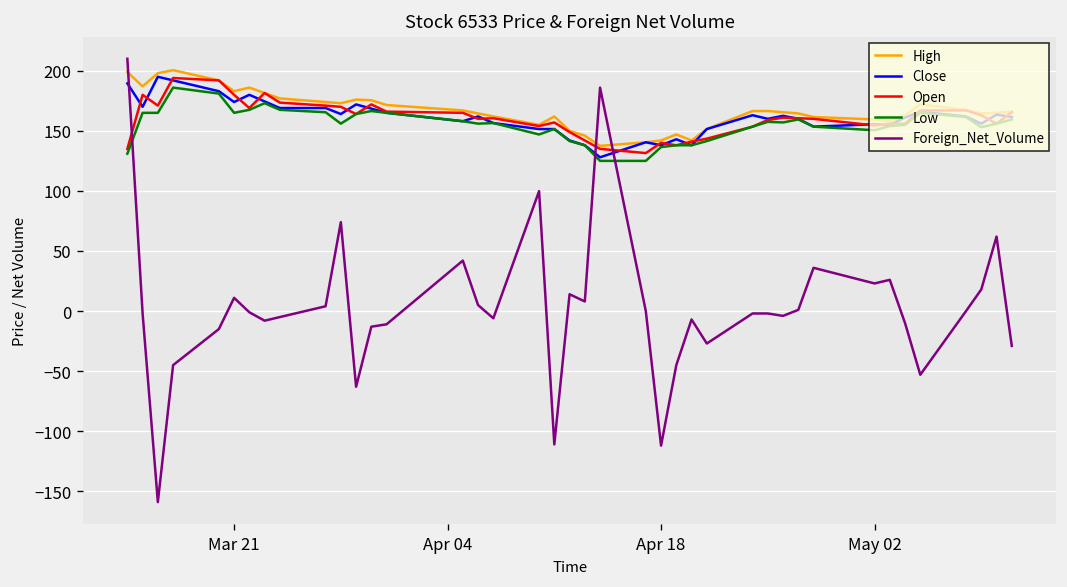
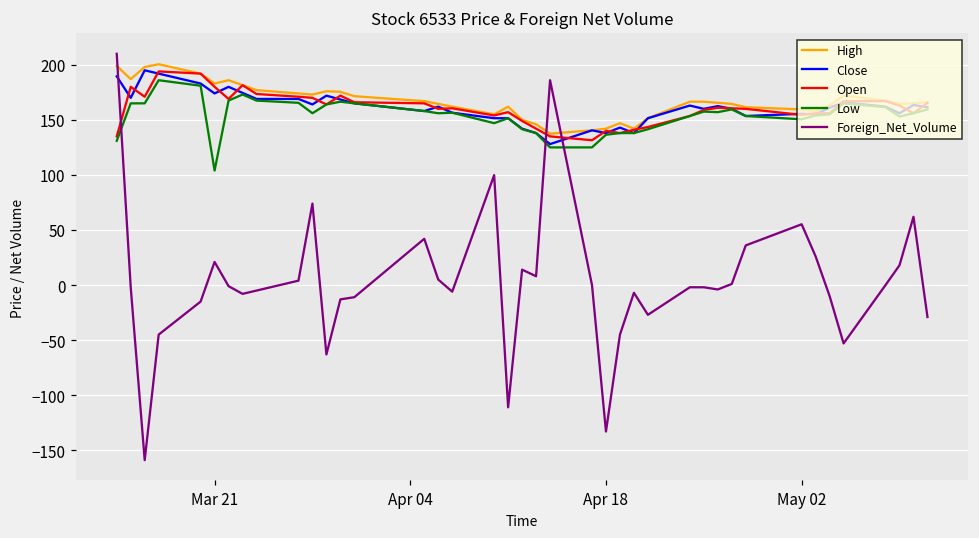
Low, Mar 21: 165 -> 104
Foreign_Net_Volume, Mar 21: 11 -> 21
Foreign_Net_Volume, Apr 18: -112 -> -133
Foreign_Net_Volume, May 02: 23 -> 55
